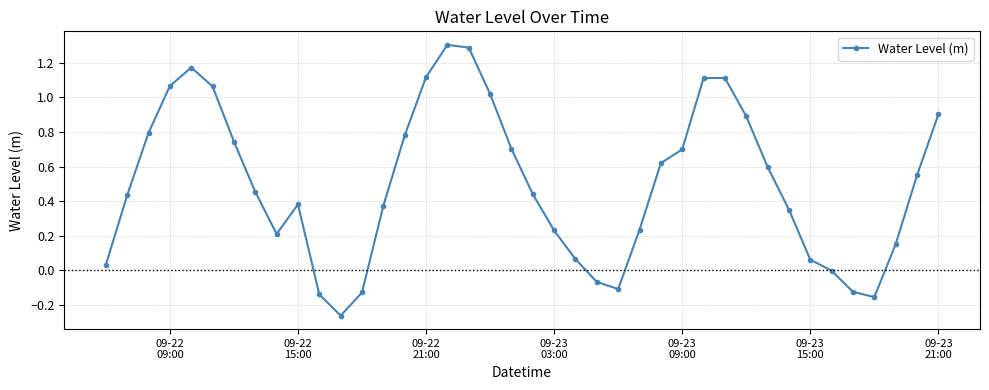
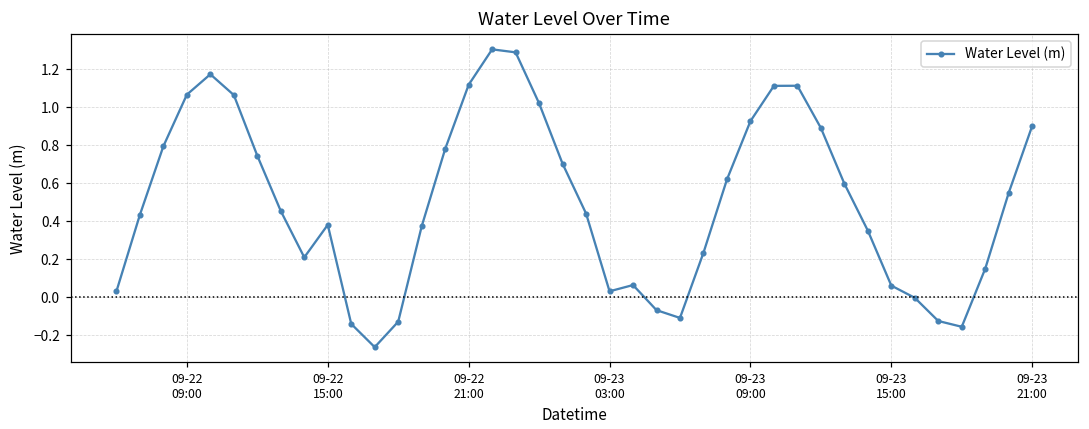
09-23 03:00: 0.23 -> 0.03
09-23 09:00: 0.70 -> 0.93
